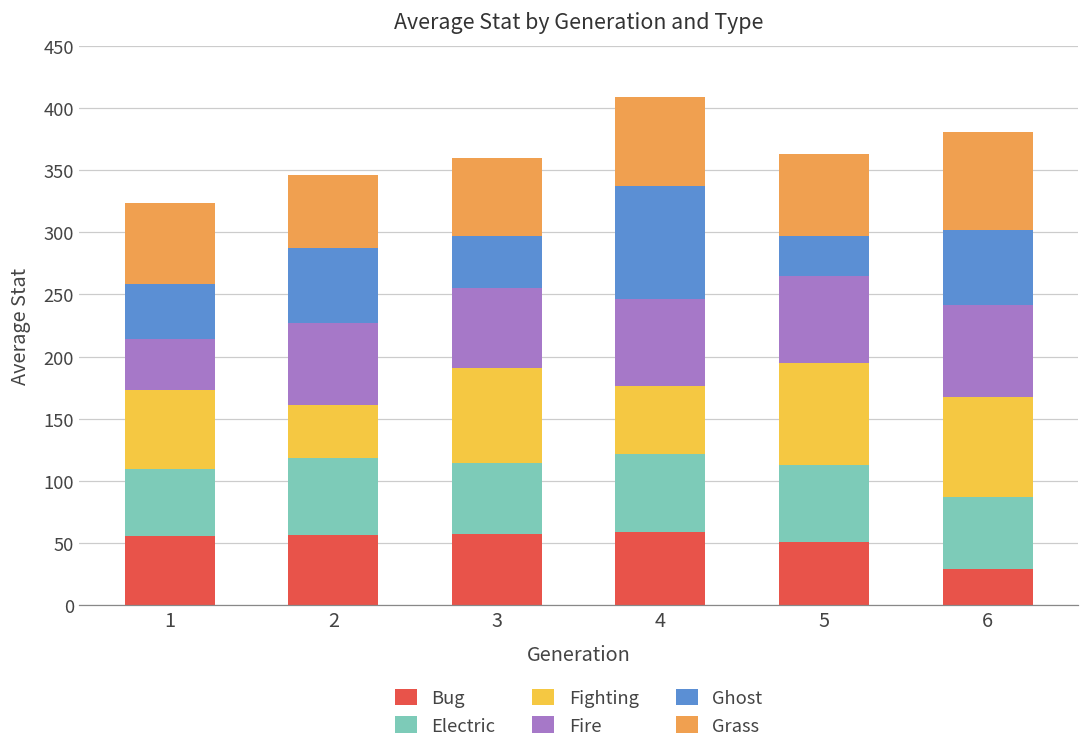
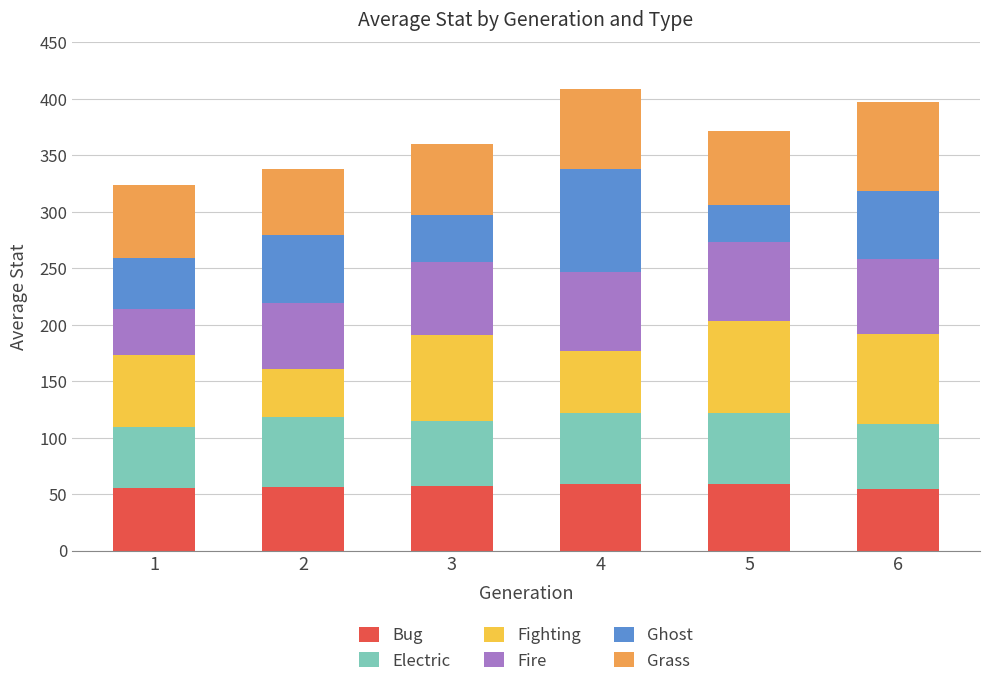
Fire, 2: 66 -> 58
Bug, 5: 50 -> 59
Bug, 6: 29 -> 54
Fire, 6: 74 -> 66
